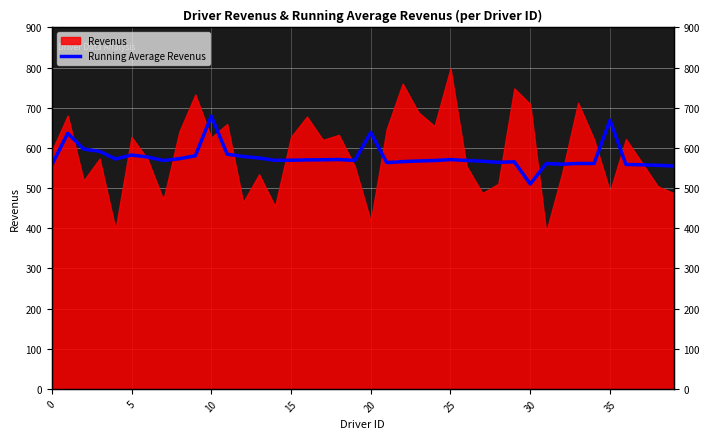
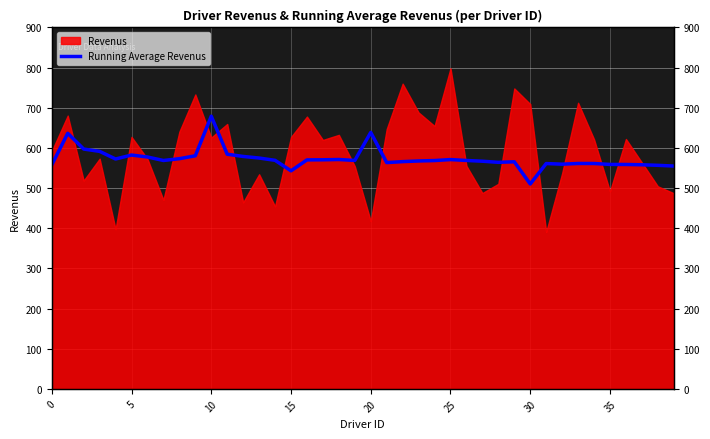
Running Average Revenus, 15: 570 -> 540
Running Average Revenus, 35: 670 -> 560
